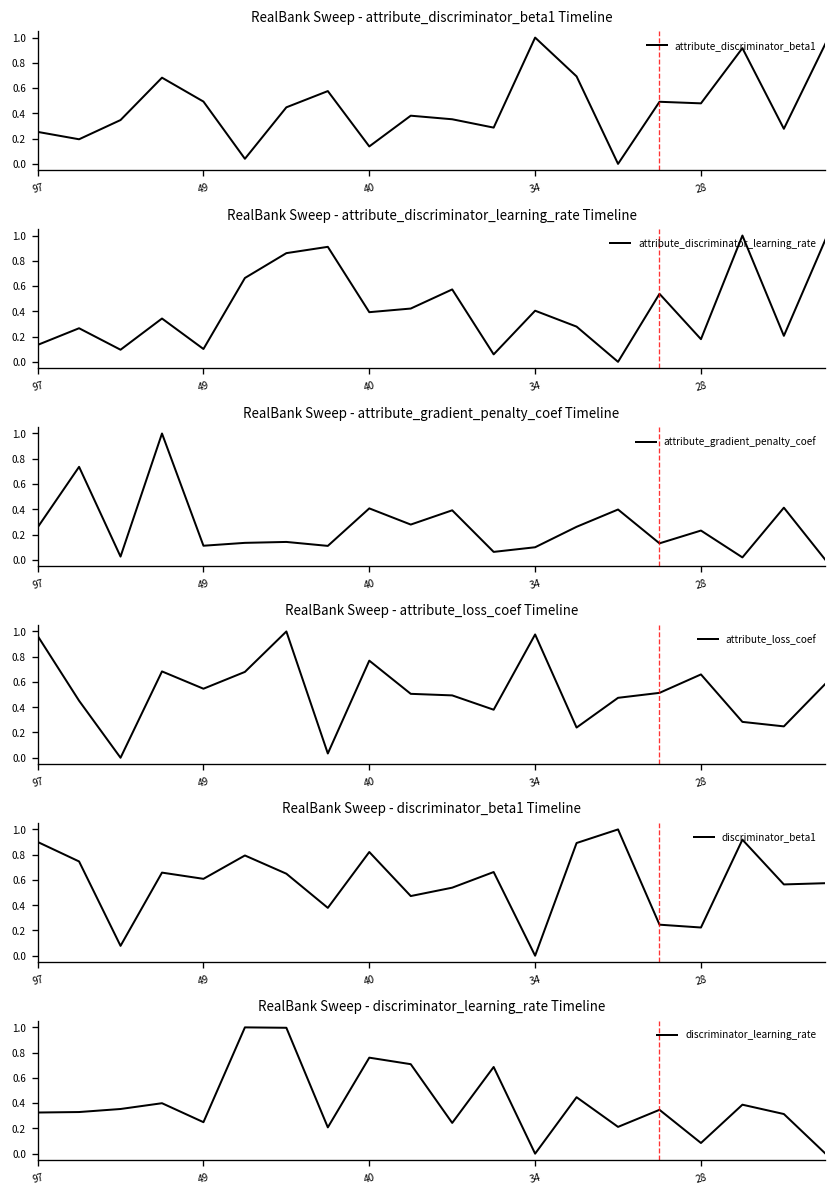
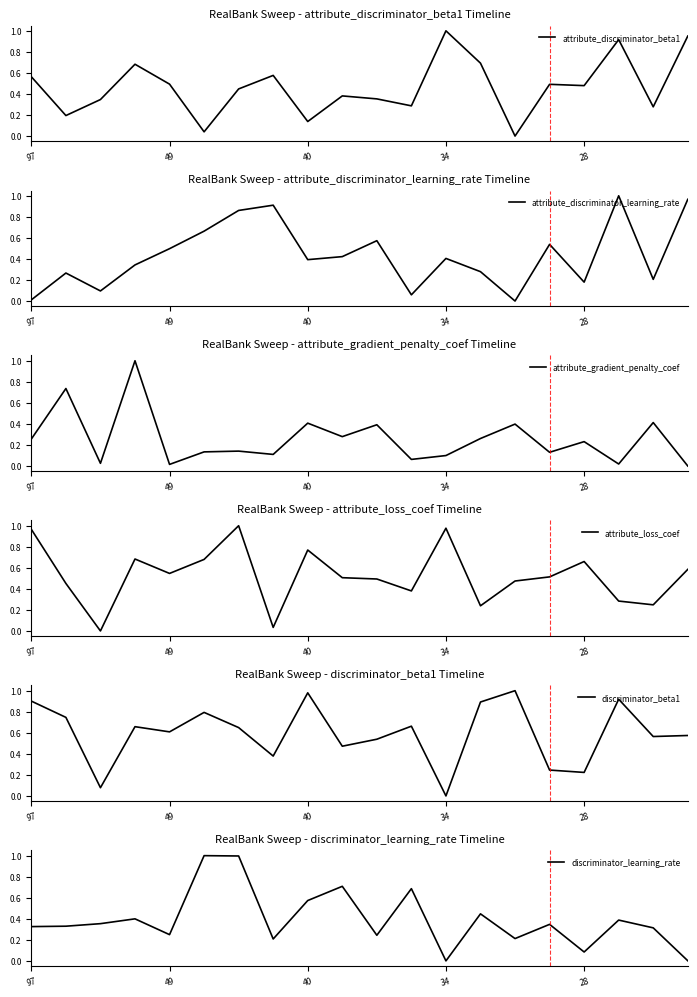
RealBank Sweep - attribute_discriminator_beta1 Timeline, 97: 0.25 -> 0.56
RealBank Sweep - attribute_discriminator_learning_rate Timeline, 97: 0.13 -> 0.01
RealBank Sweep - attribute_discriminator_learning_rate Timeline, 49: 0.10 -> 0.50
RealBank Sweep - attribute_gradient_penalty_coef Timeline, 49: 0.11 -> 0.02
RealBank Sweep - discriminator_beta1 Timeline, 40: 0.82 -> 0.98
RealBank Sweep - discriminator_learning_rate Timeline, 40: 0.76 -> 0.57
